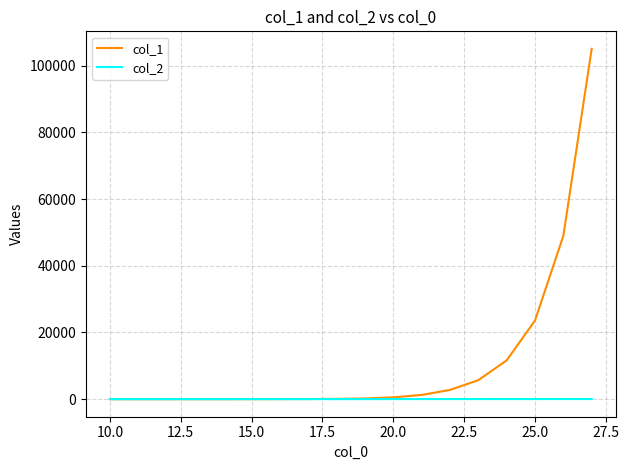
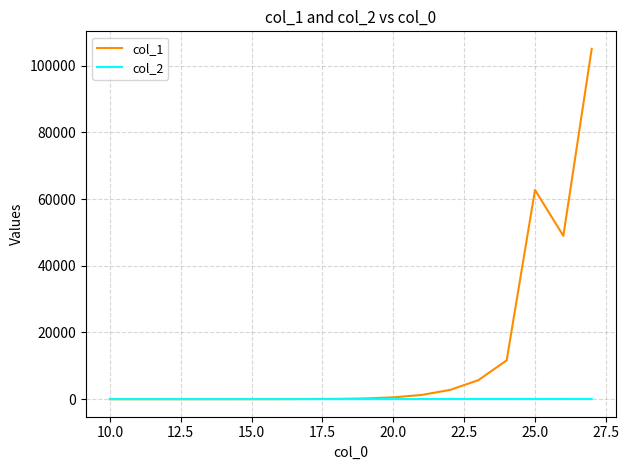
col_1, 25.0: 24000 -> 63000
